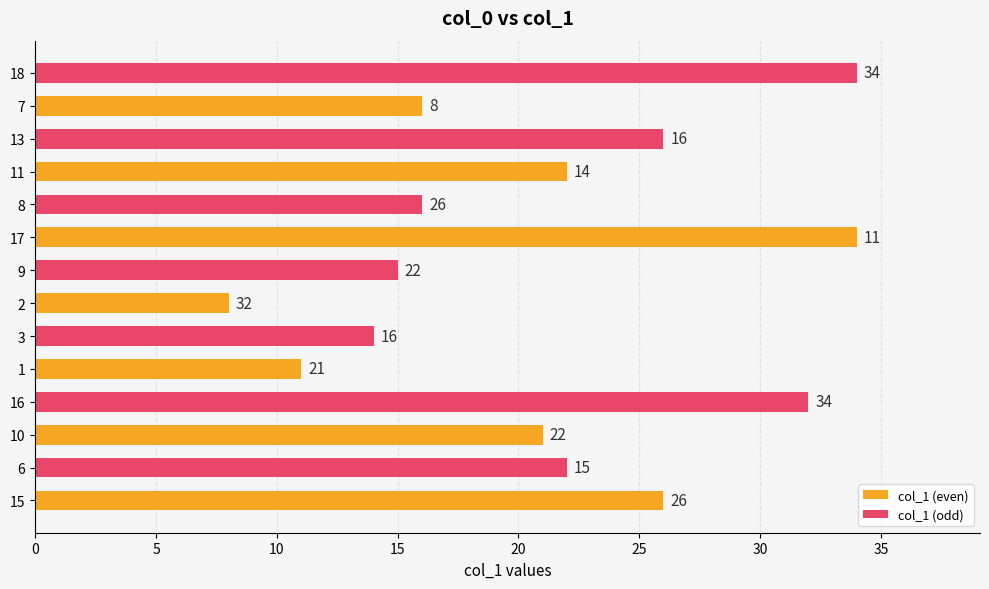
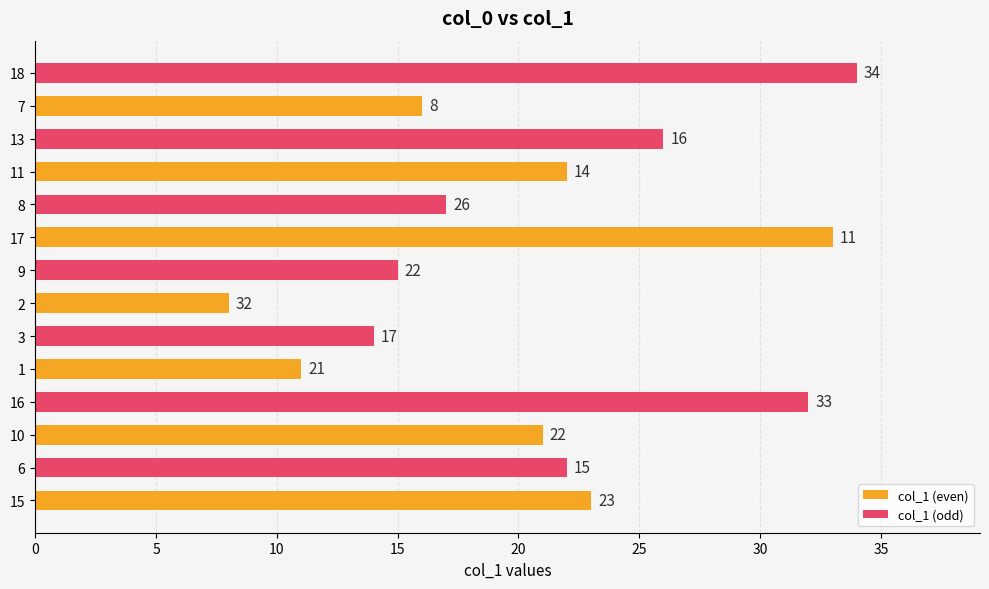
col_1 (odd), 8: 16 -> 17
col_1 (even), 17: 34 -> 33
col_1 (even), 15: 26 -> 23
